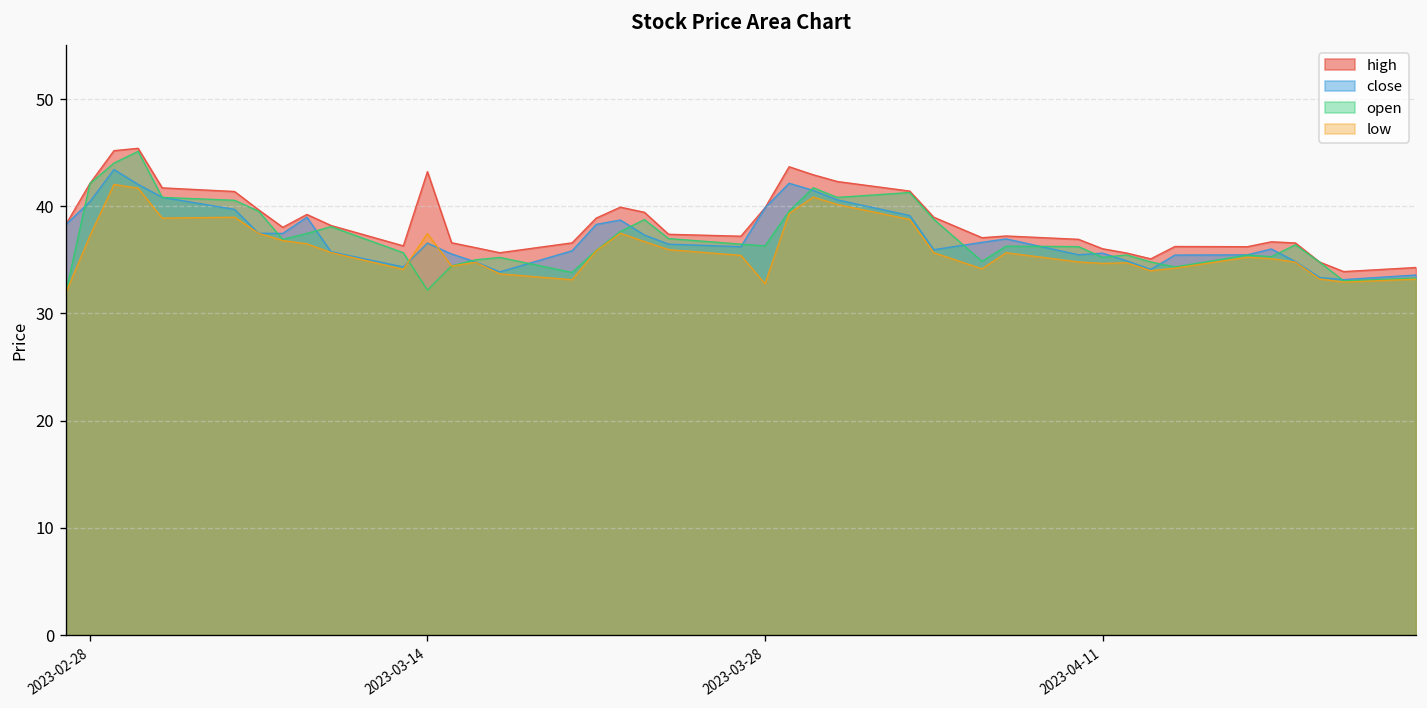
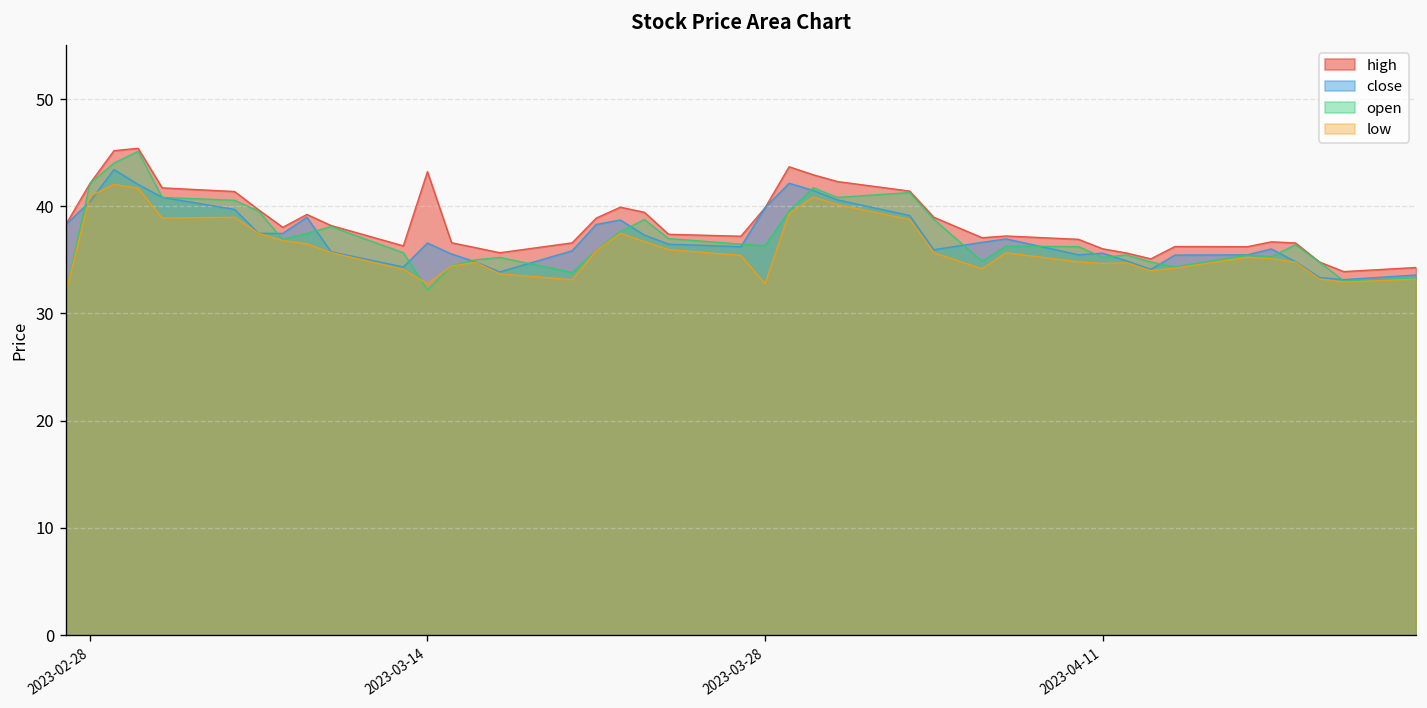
low, 2023-02-28: 37 -> 41
low, 2023-03-14: 37 -> 33
